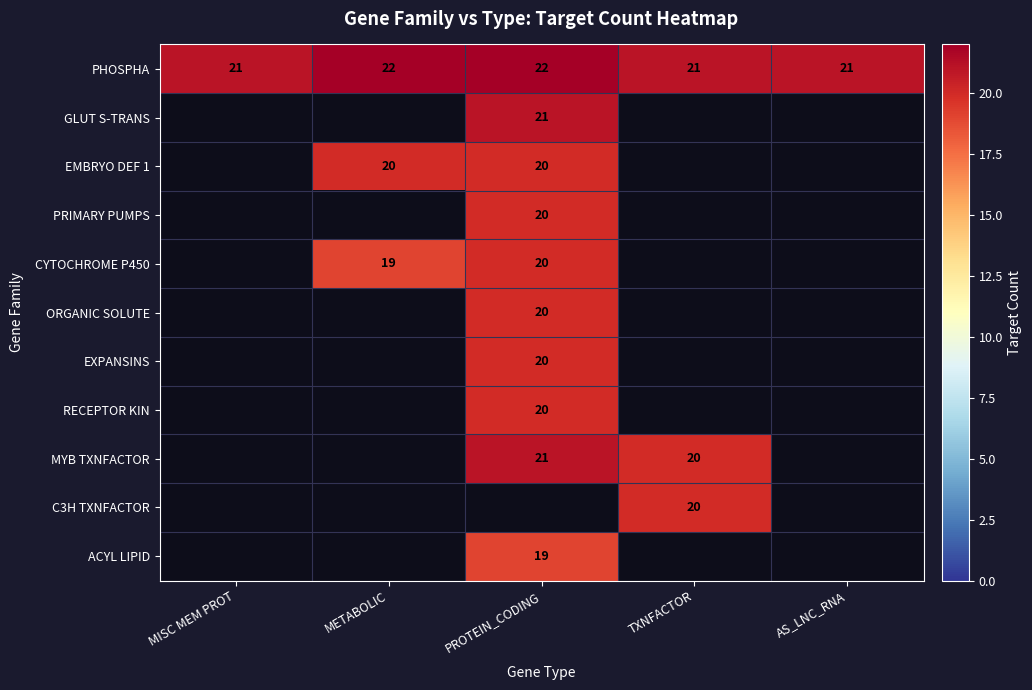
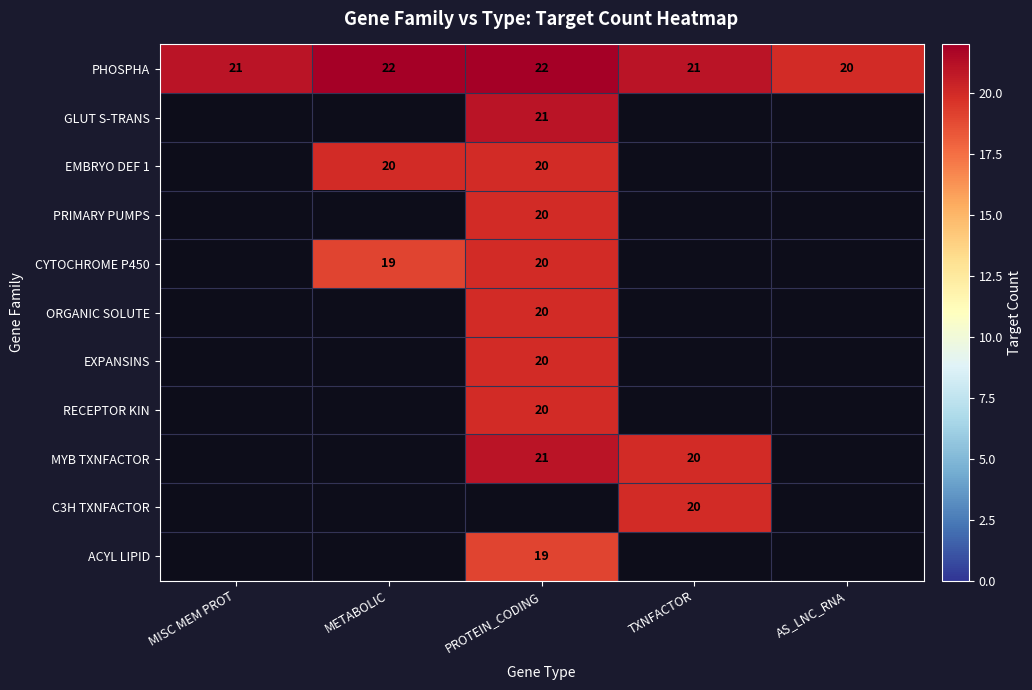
PHOSPHA, AS_LNC_RNA: 21 -> 20
